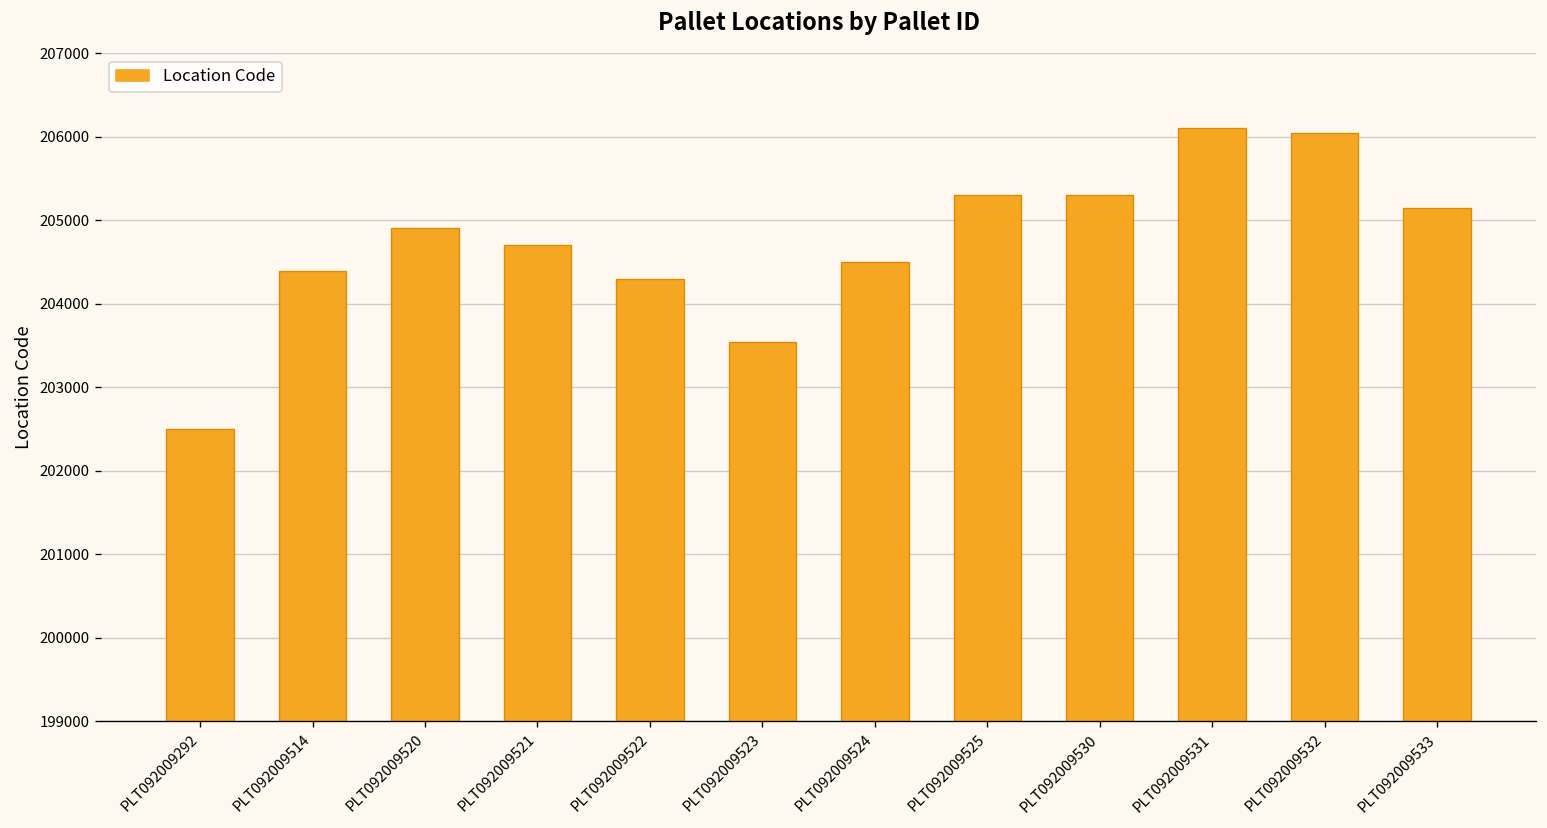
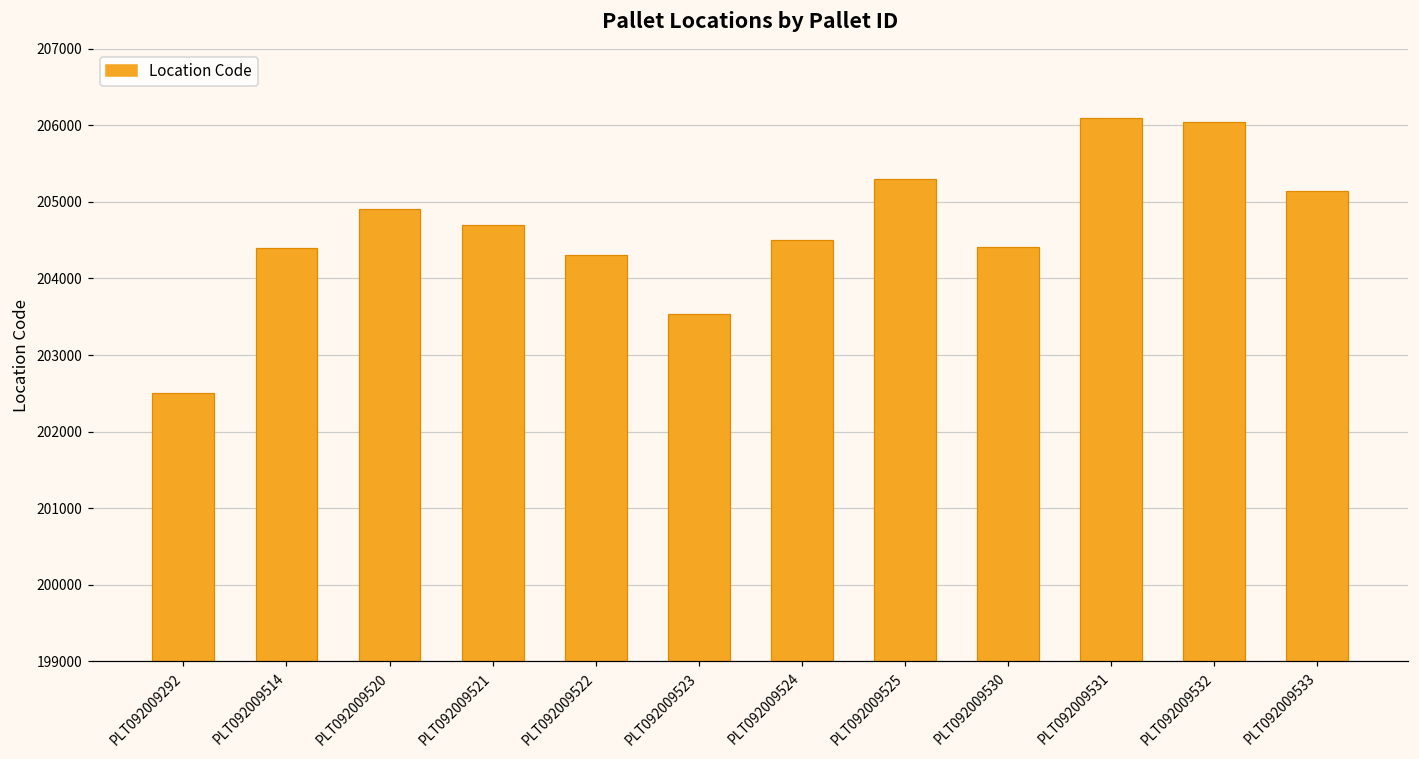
PLT092009530: 205300 -> 204400
